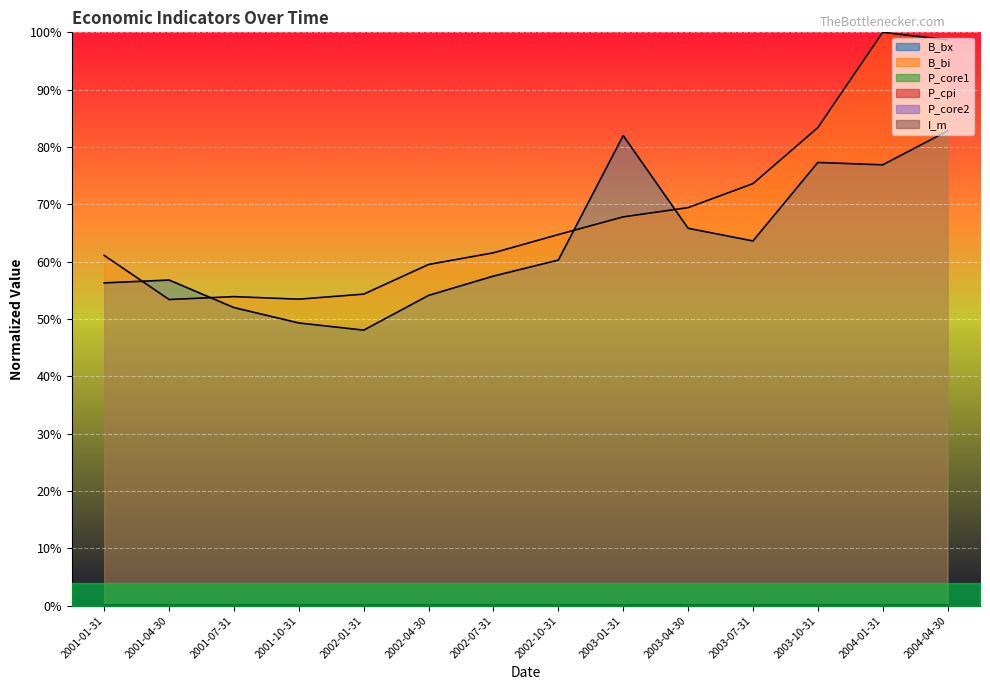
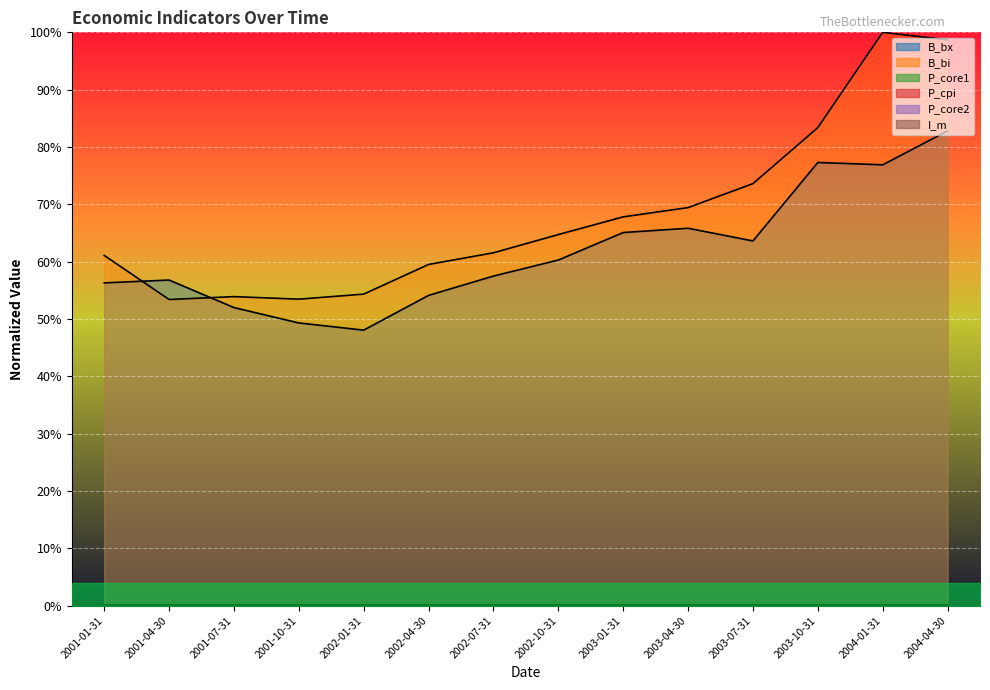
B_bx, 2003-01-31: 82% -> 65%
